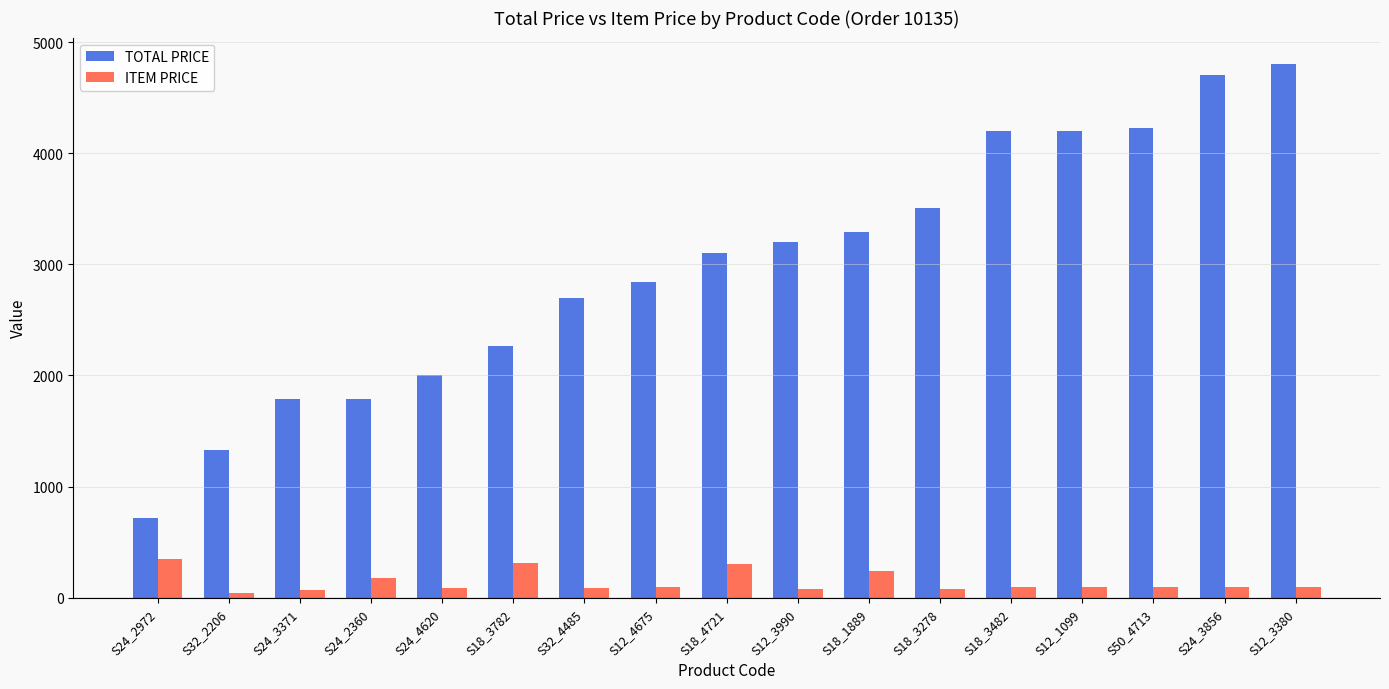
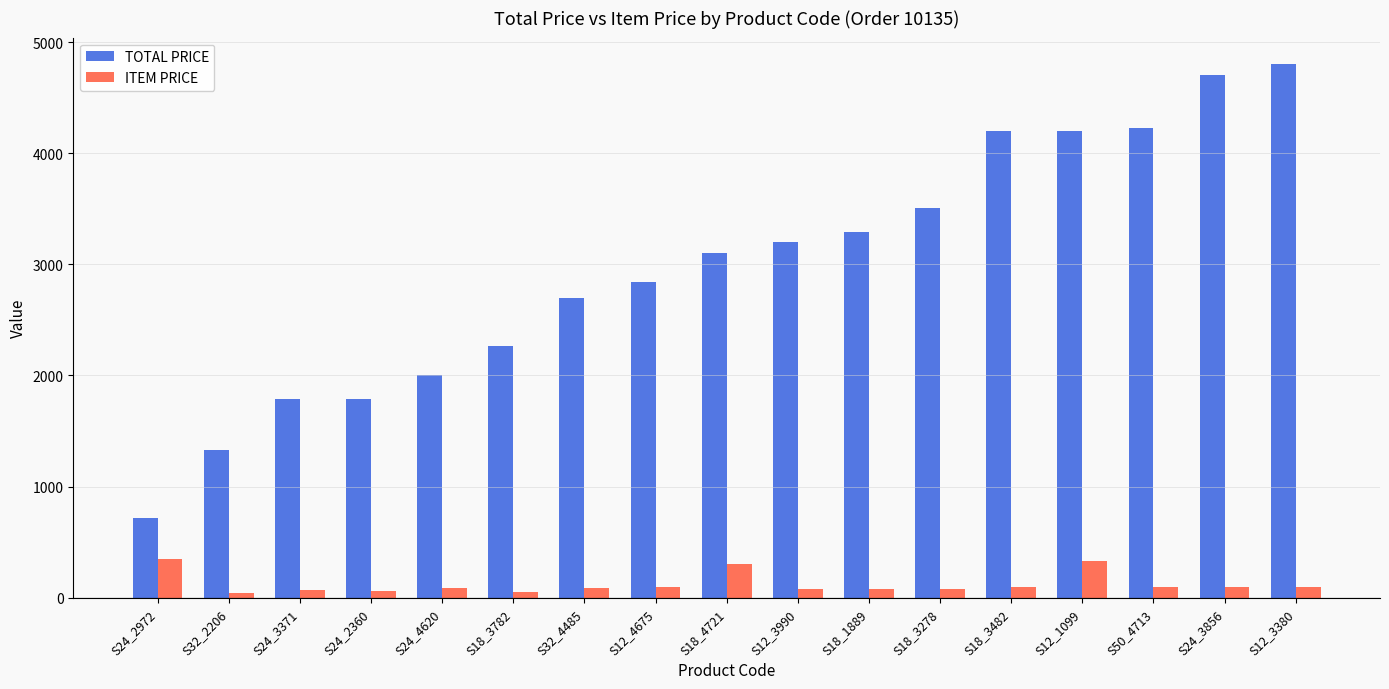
ITEM PRICE, S24_2360: 180 -> 60
ITEM PRICE, S18_3782: 320 -> 50
ITEM PRICE, S18_1889: 240 -> 80
ITEM PRICE, S12_1099: 100 -> 330
